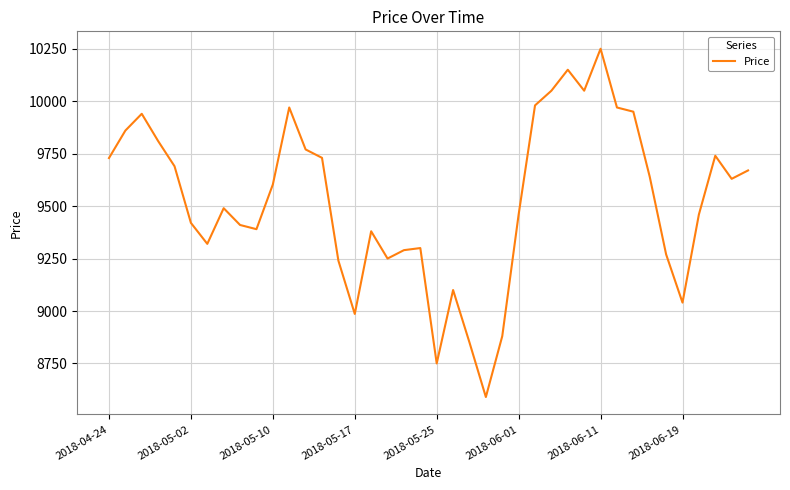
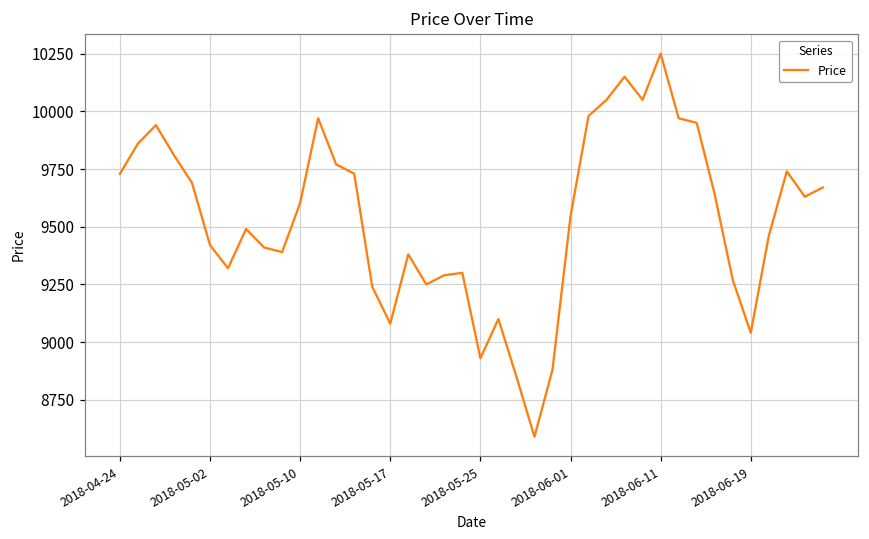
2018-05-17: 8990 -> 9080
2018-05-25: 8750 -> 8930
2018-06-01: 9460 -> 9550
